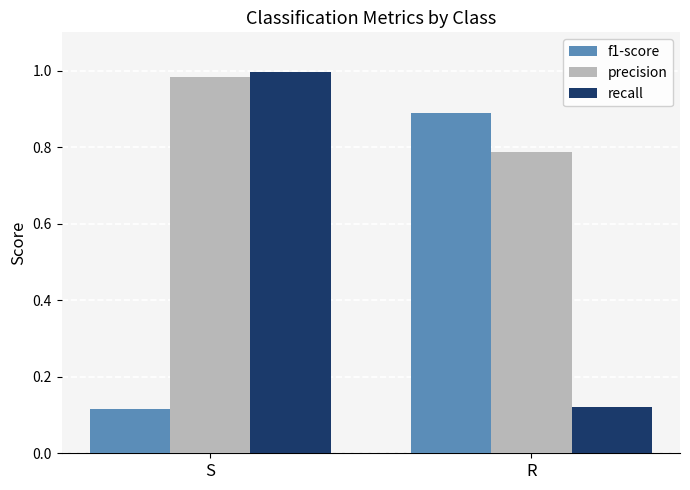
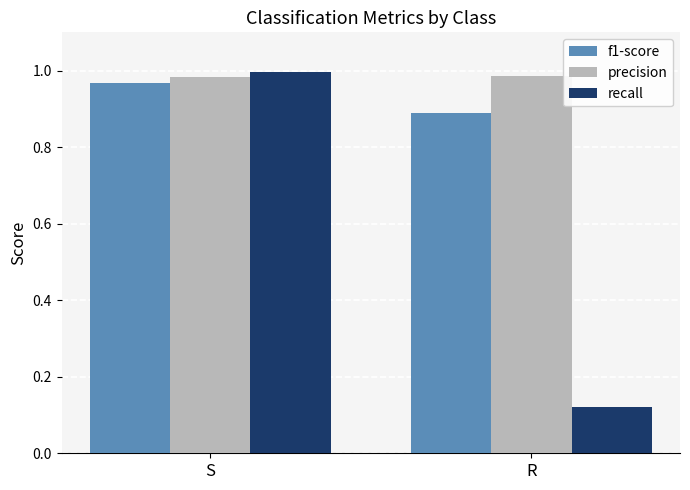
f1-score, S: 0.12 -> 0.97
precision, R: 0.79 -> 0.99
